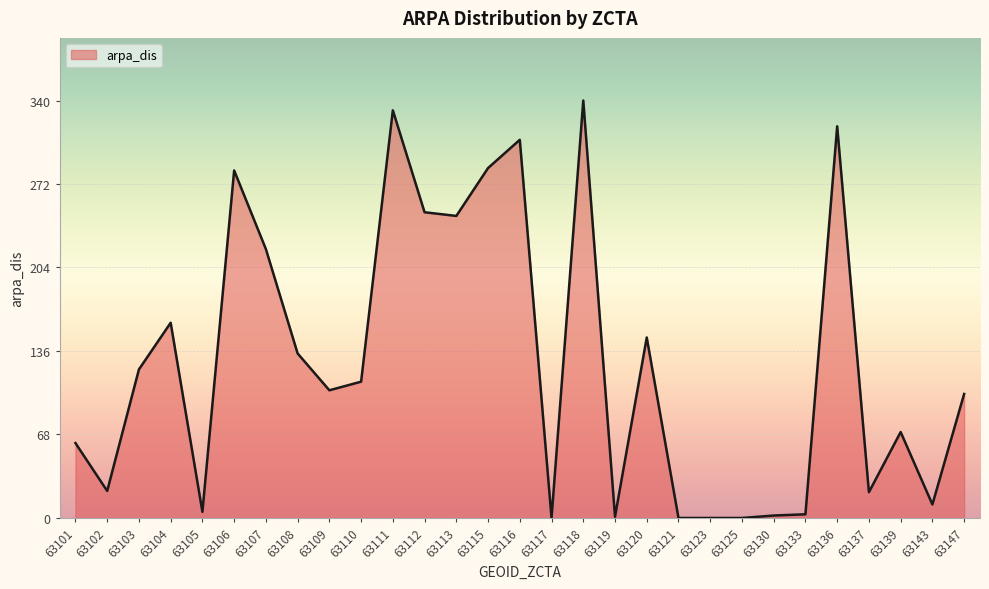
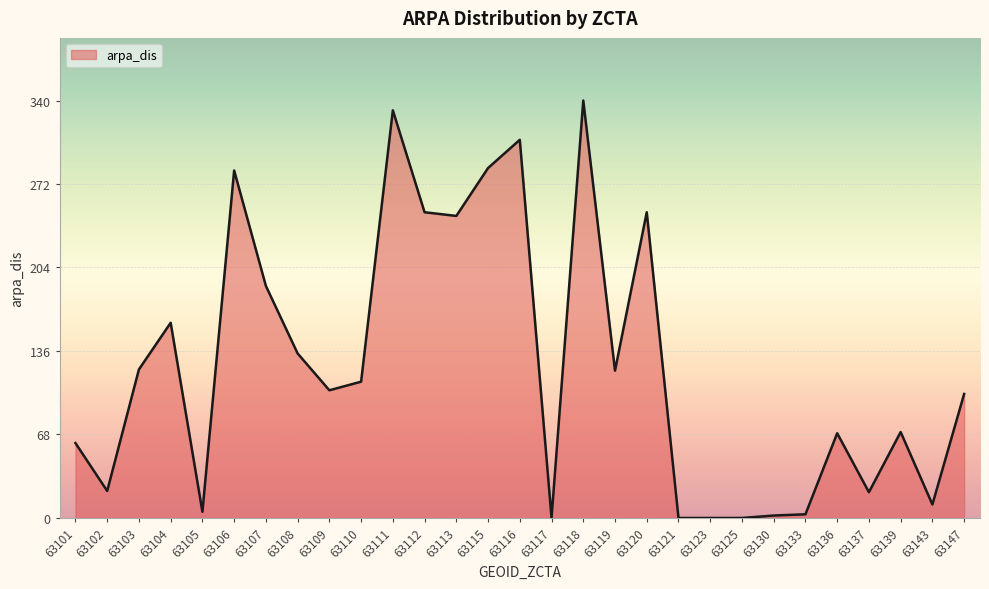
63107: 219 -> 189
63119: 1 -> 120
63120: 147 -> 249
63136: 319 -> 69
